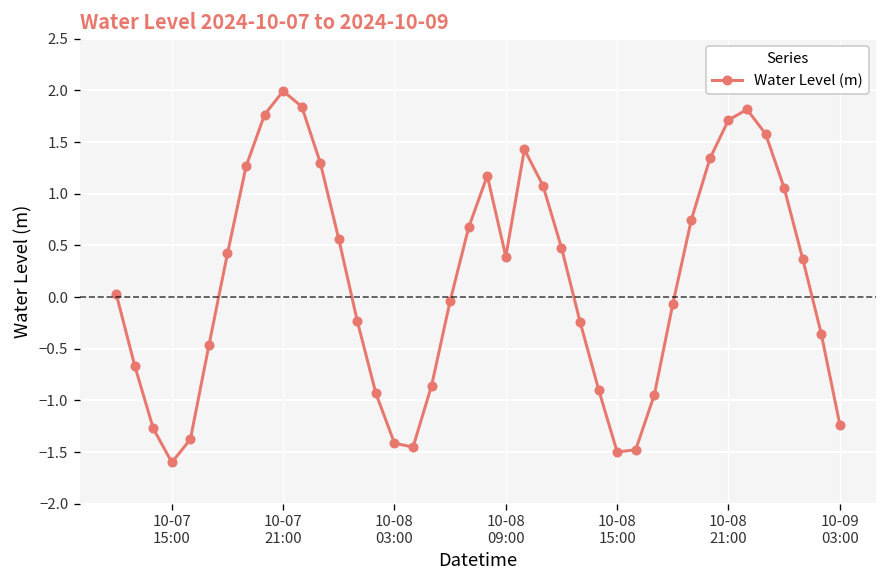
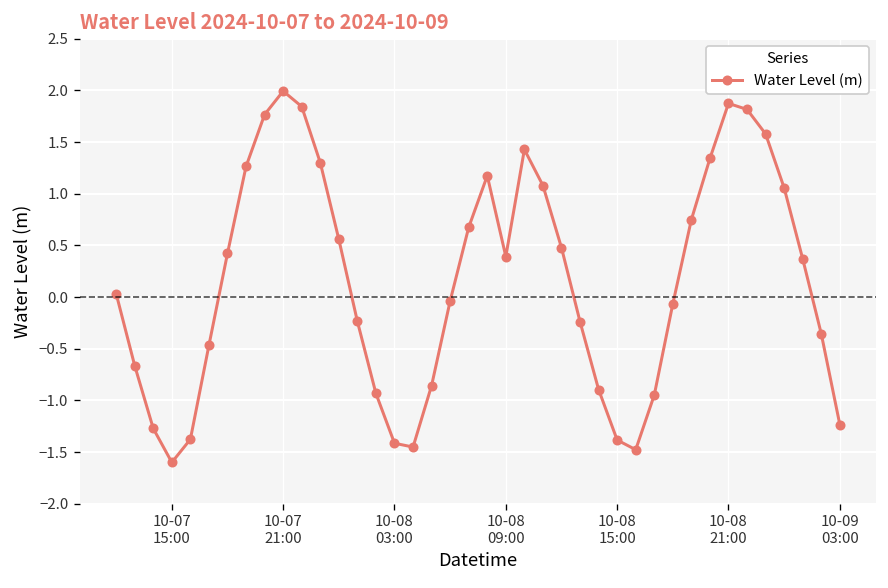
10-08 15:00: -1.5 -> -1.4
10-08 21:00: 1.7 -> 1.9
